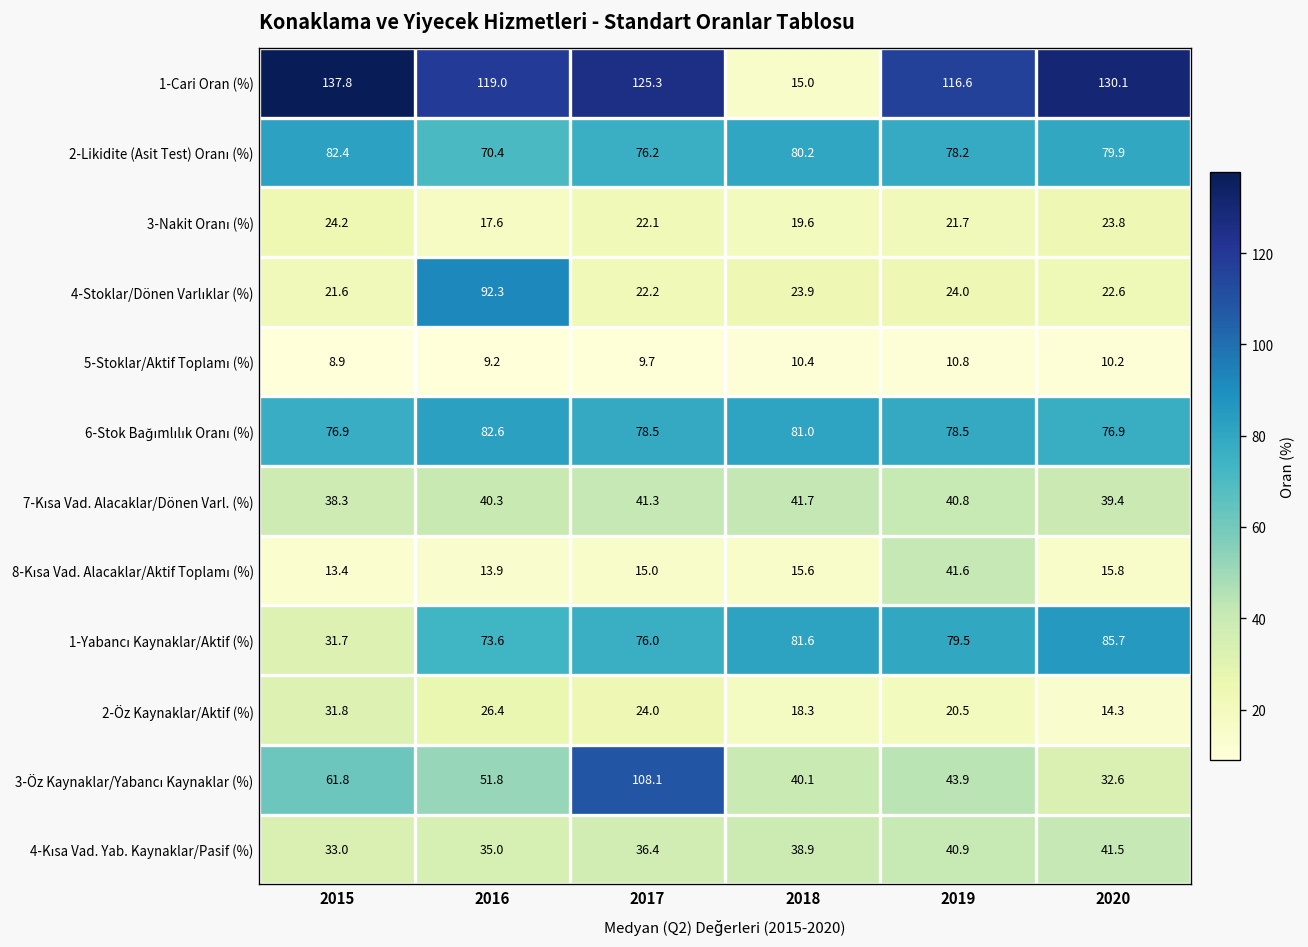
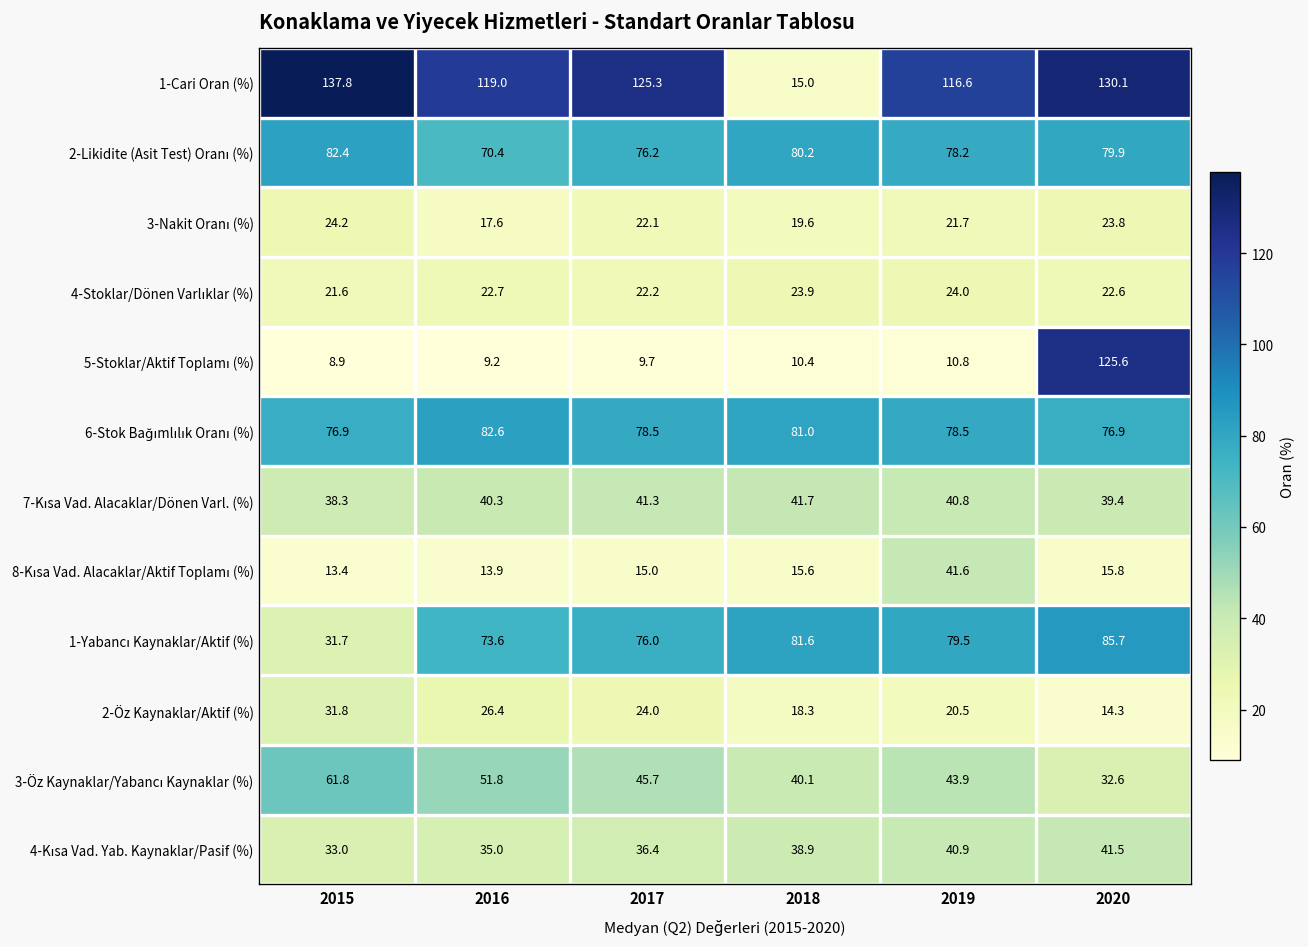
4-Stoklar/Dönen Varlıklar (%), 2016: 92.3 -> 22.7
5-Stoklar/Aktif Toplamı (%), 2020: 10.2 -> 125.6
3-Öz Kaynaklar/Yabancı Kaynaklar (%), 2017: 108.1 -> 45.7
